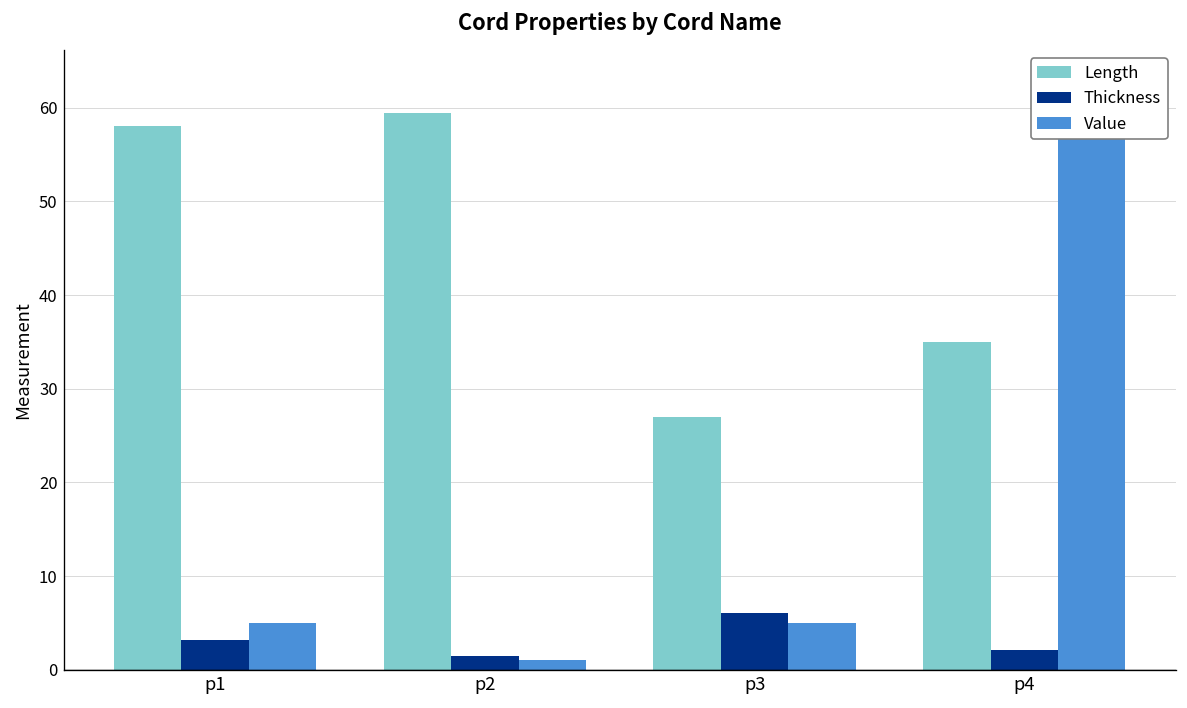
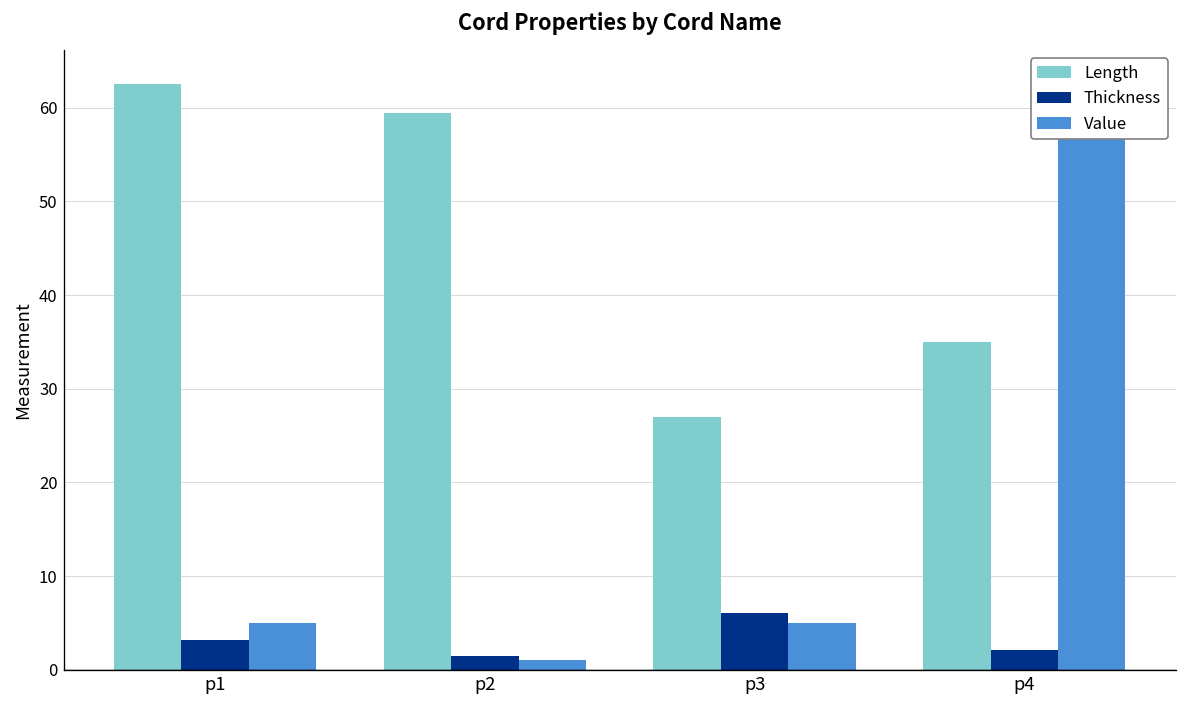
Length, p1: 58 -> 63
